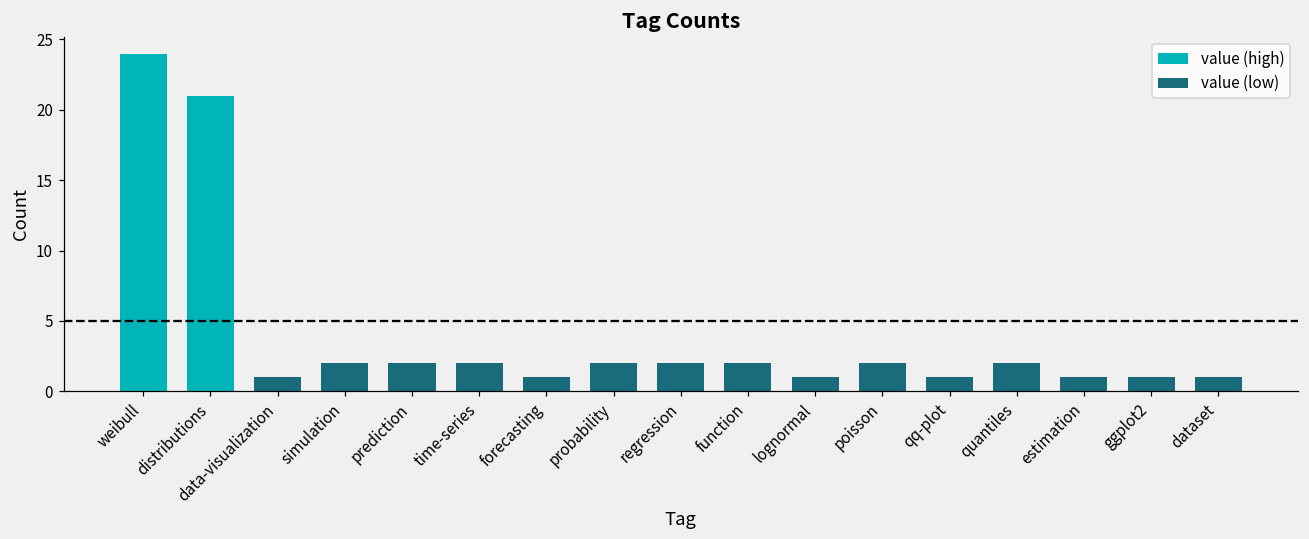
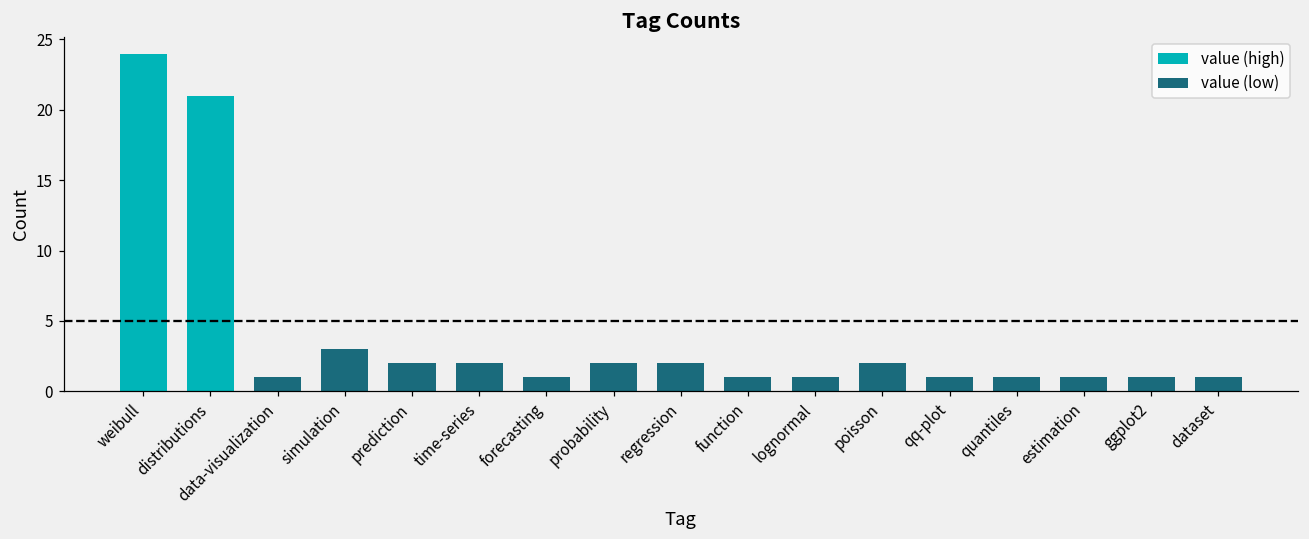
value (low), simulation: 2 -> 3
value (low), function: 2 -> 1
value (low), quantiles: 2 -> 1
